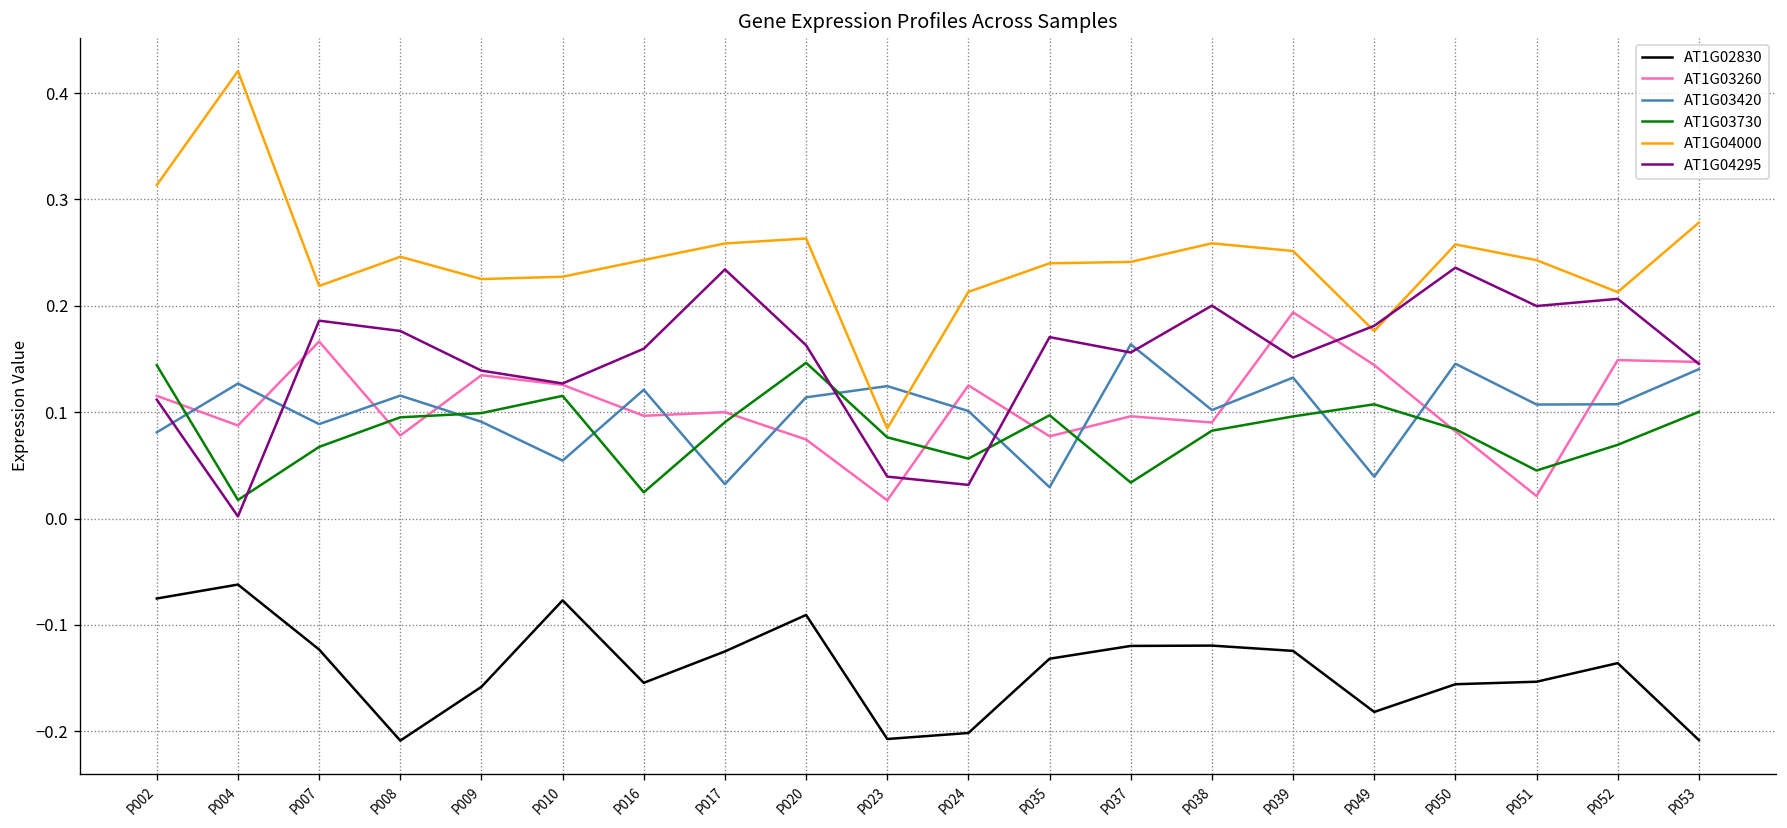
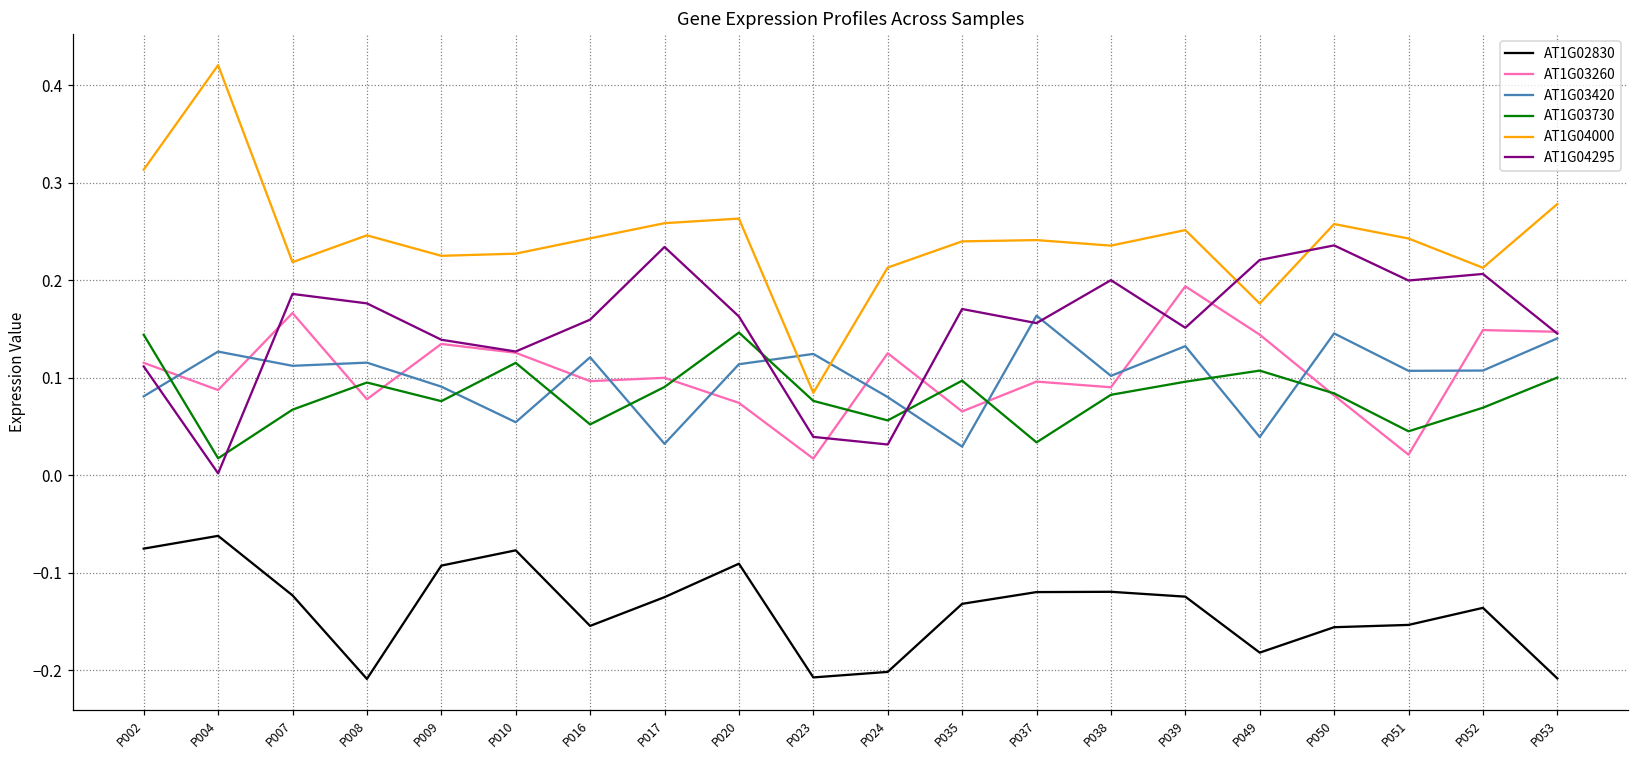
AT1G03420, P007: 0.09 -> 0.11
AT1G02830, P009: -0.16 -> -0.09
AT1G03730, P009: 0.10 -> 0.08
AT1G03730, P016: 0.02 -> 0.05
AT1G03420, P024: 0.10 -> 0.08
AT1G03260, P035: 0.08 -> 0.07
AT1G04000, P038: 0.26 -> 0.24
AT1G04295, P049: 0.18 -> 0.22
